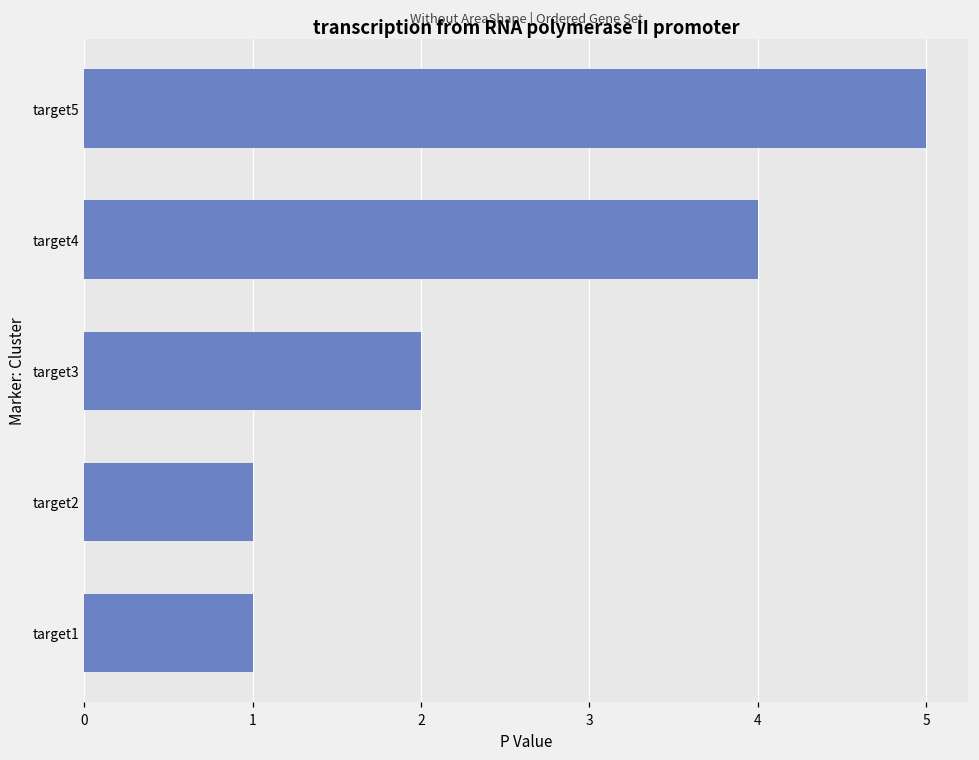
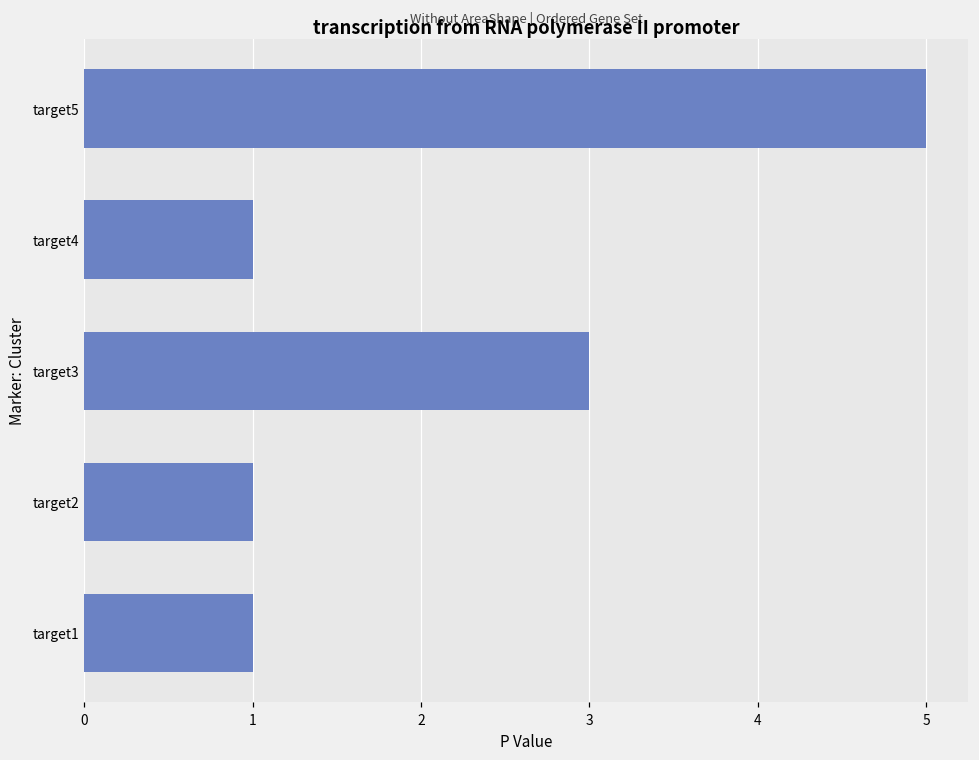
target4: 4 -> 1
target3: 2 -> 3
